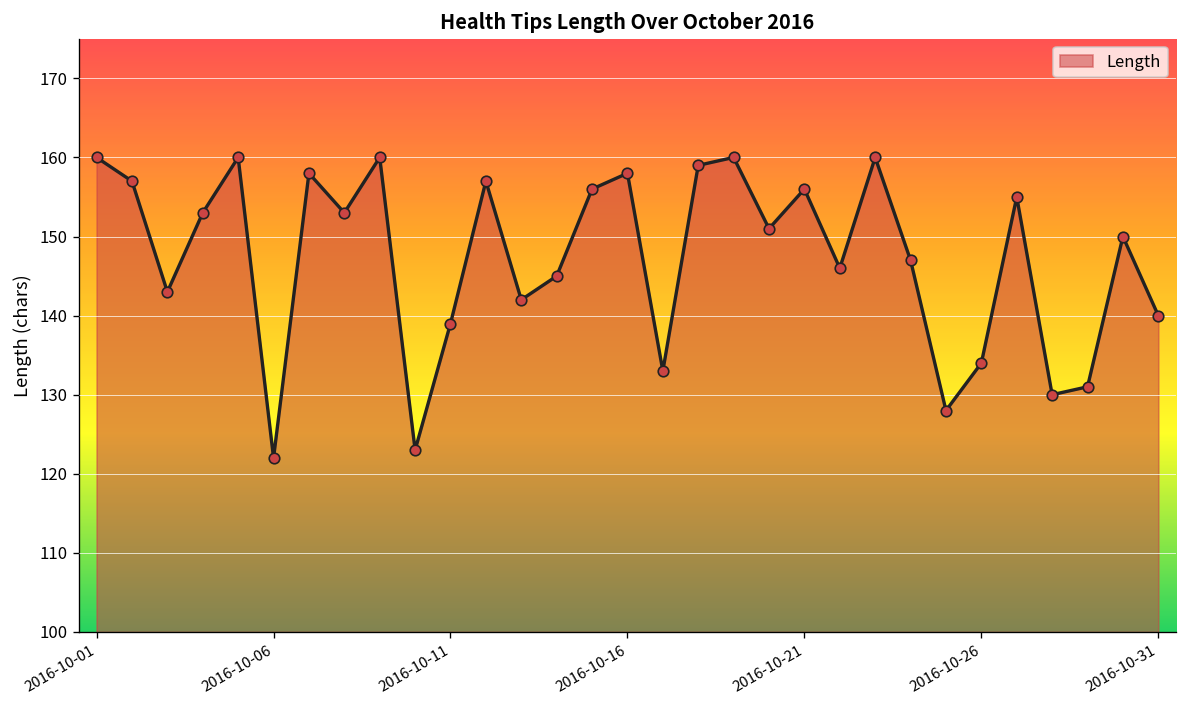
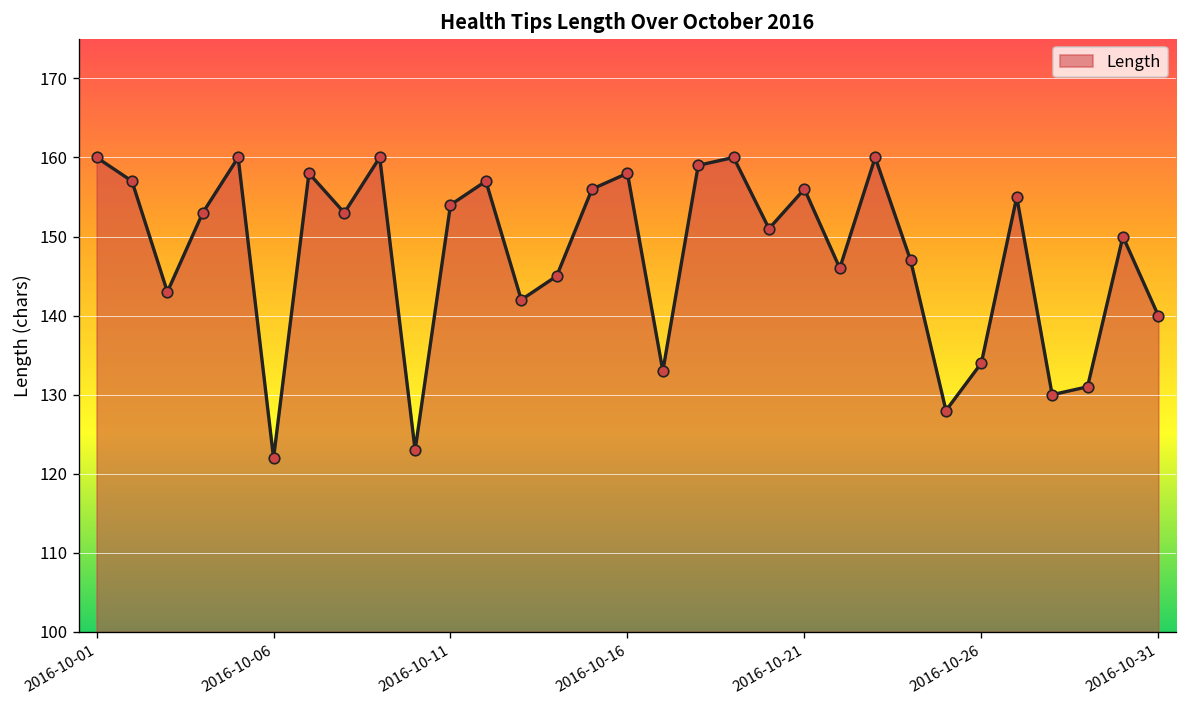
2016-10-11: 139 -> 154
